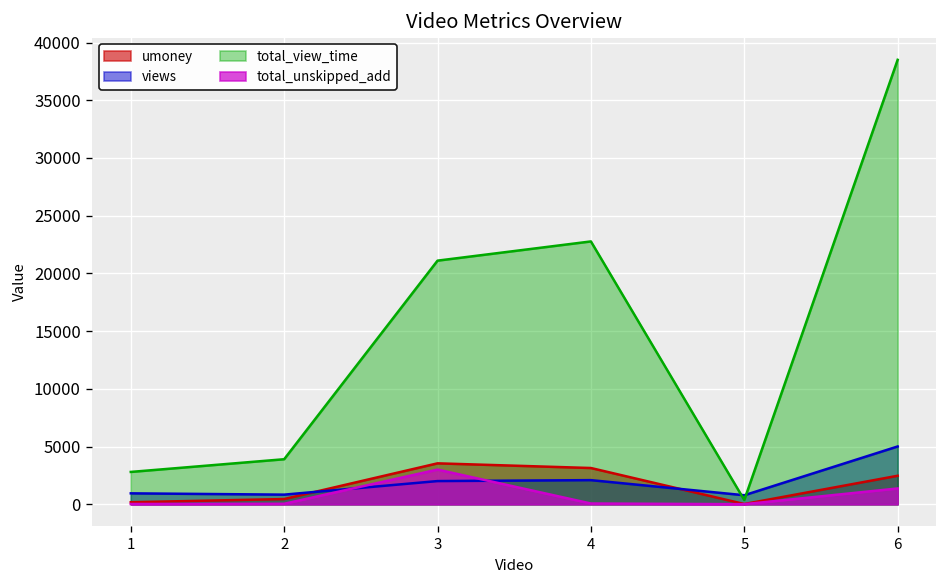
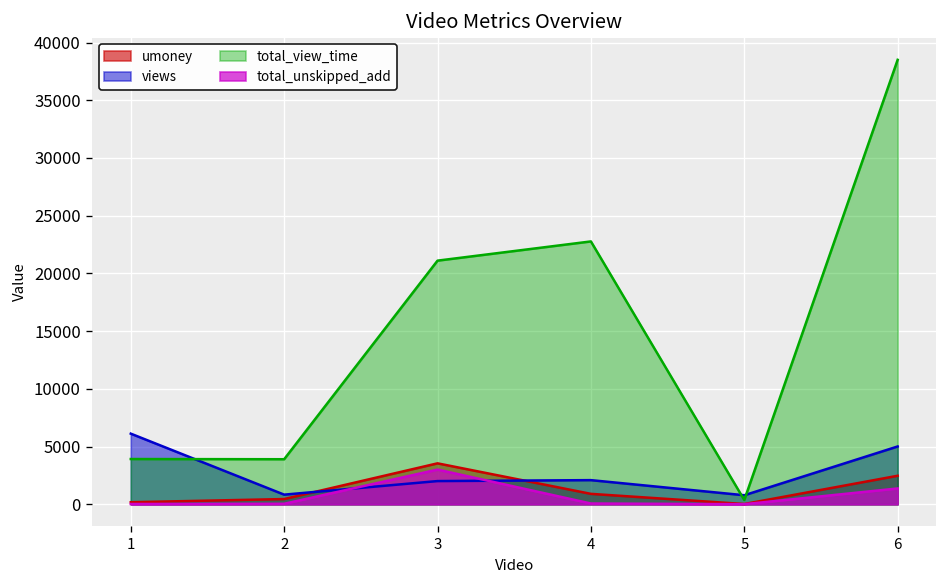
views, 1: 1000 -> 6000
total_view_time, 1: 3000 -> 4000
umoney, 4: 3000 -> 1000
